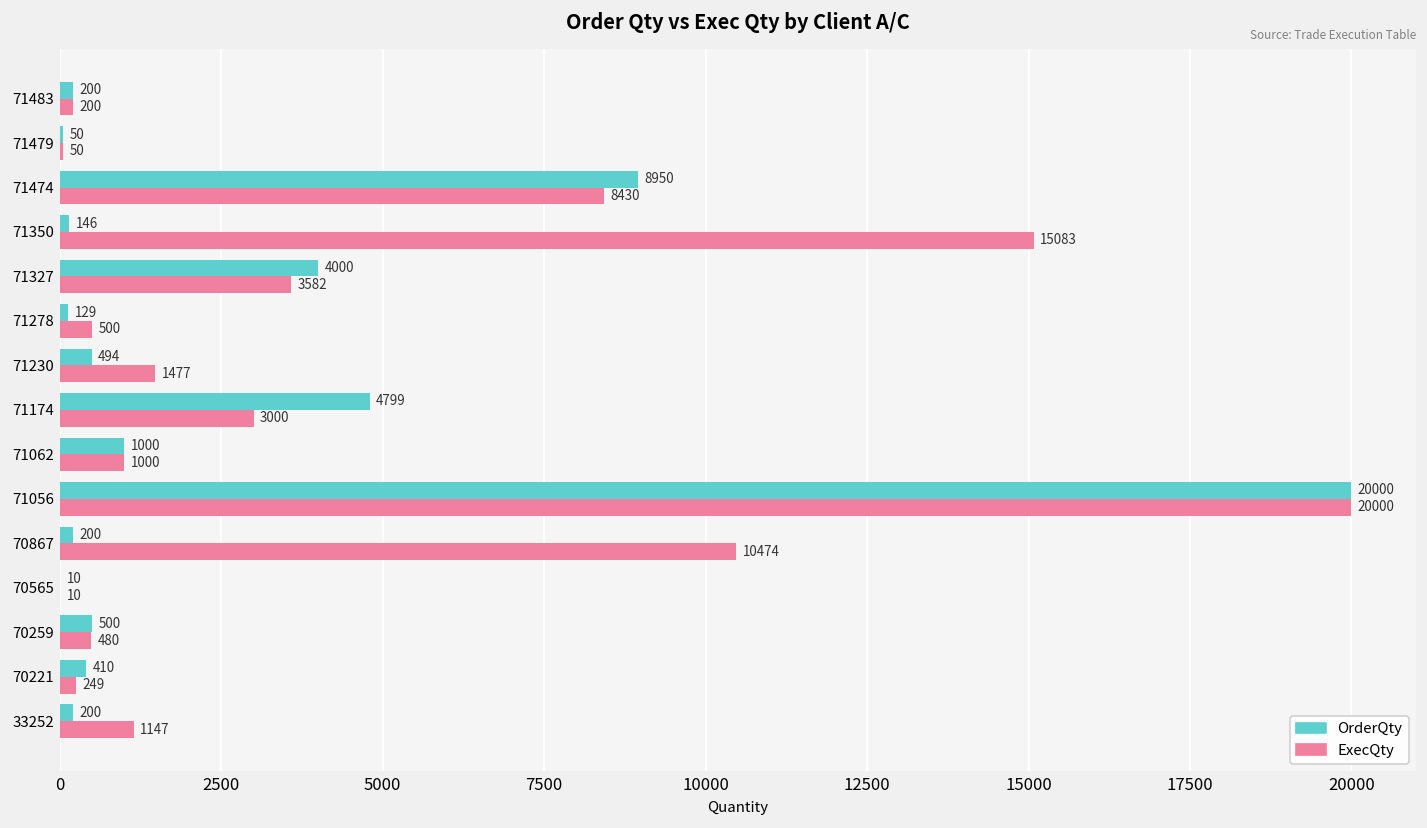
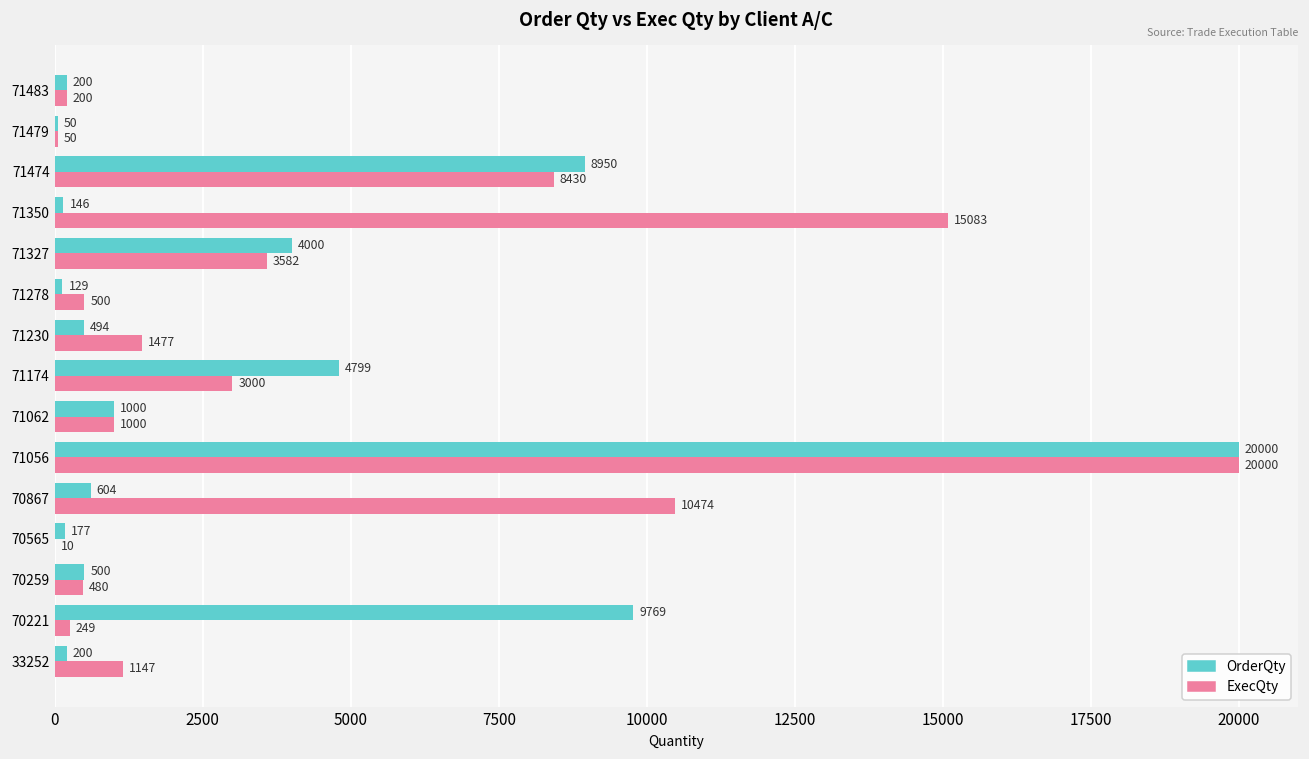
OrderQty, 70867: 200 -> 604
OrderQty, 70565: 10 -> 177
OrderQty, 70221: 410 -> 9769
